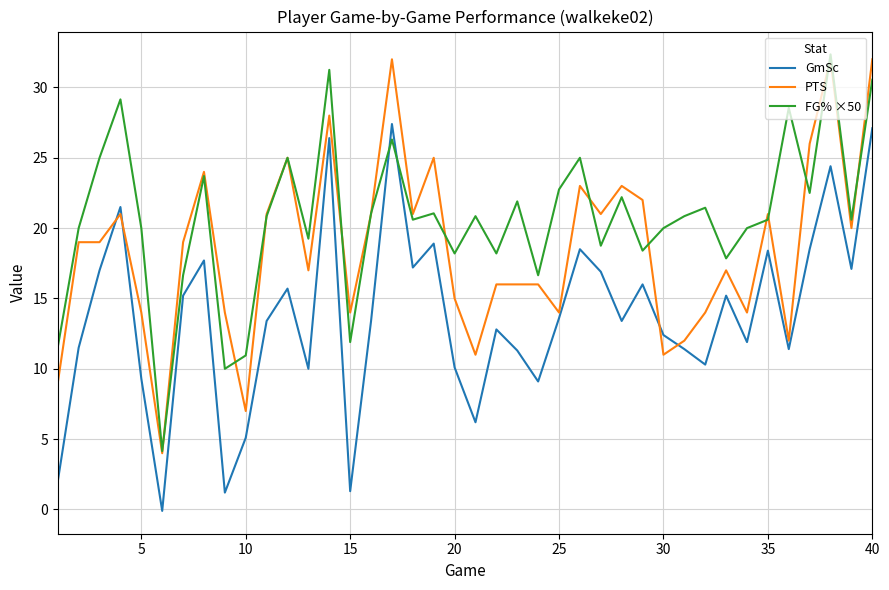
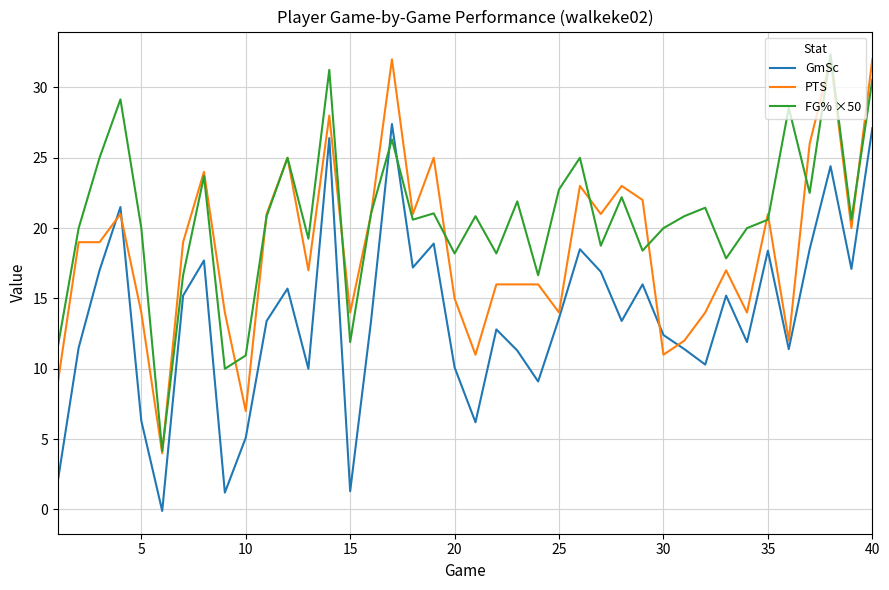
GmSc, 5: 9.3 -> 6.3
